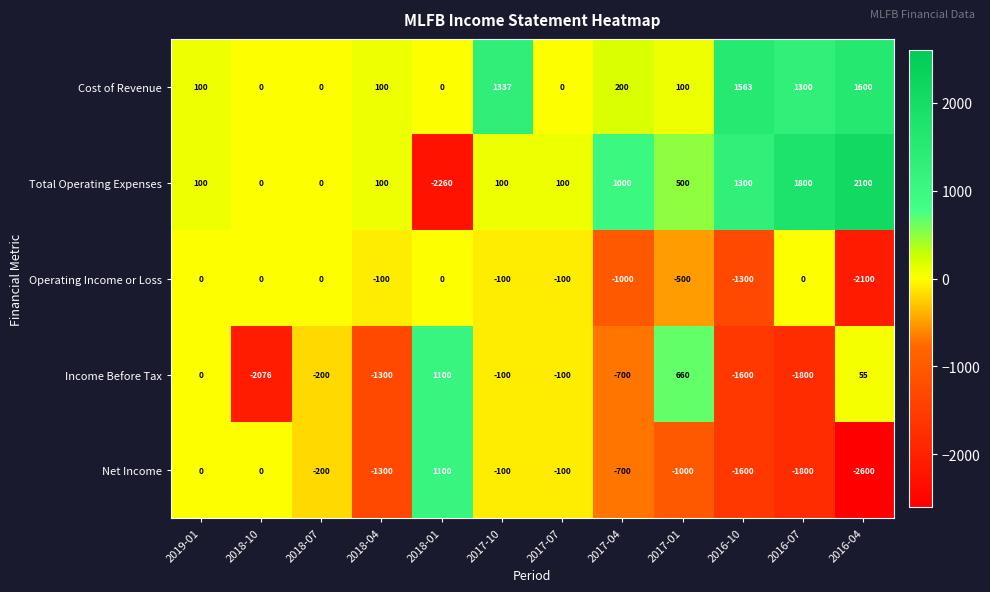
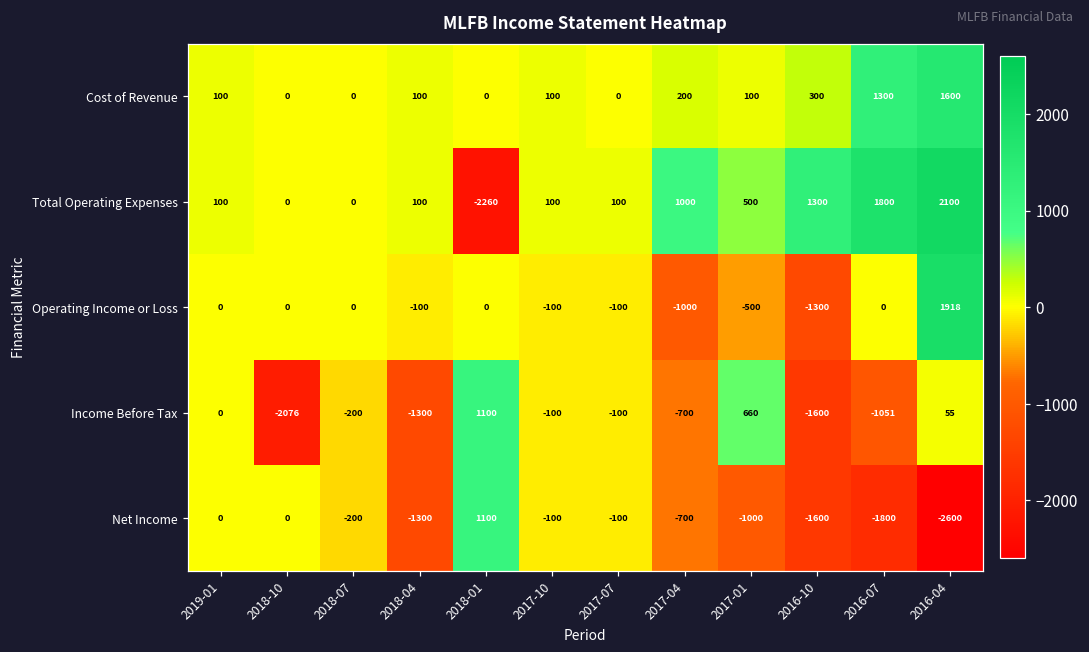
Cost of Revenue, 2017-10: 1337 -> 100
Cost of Revenue, 2016-10: 1563 -> 300
Operating Income or Loss, 2016-04: -2100 -> 1918
Income Before Tax, 2016-07: -1800 -> -1051
